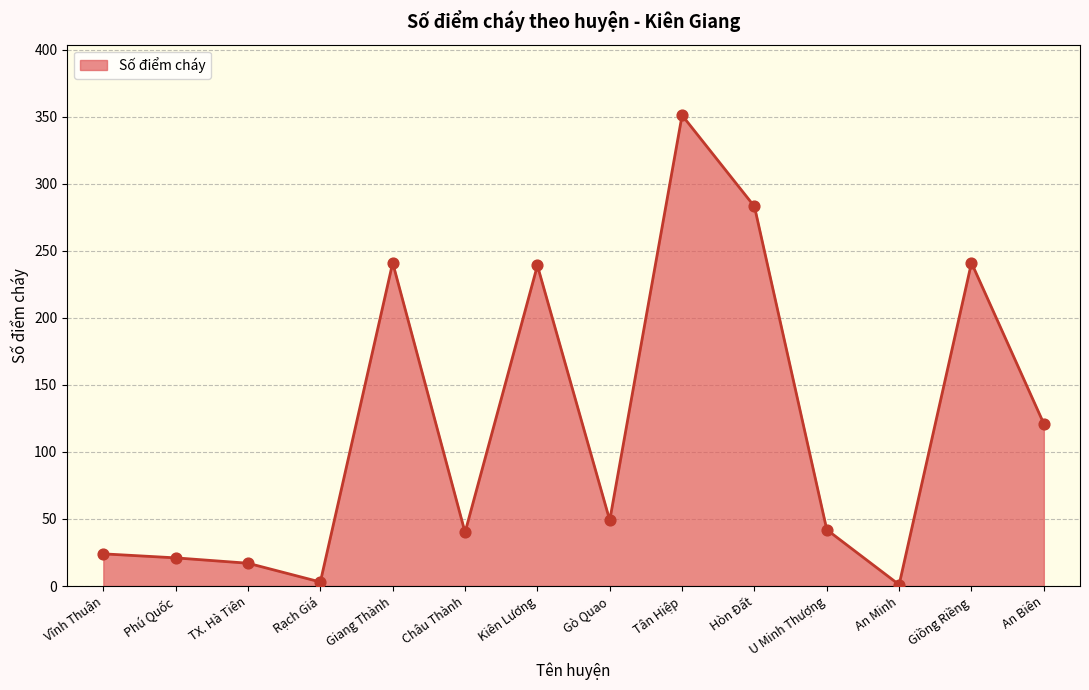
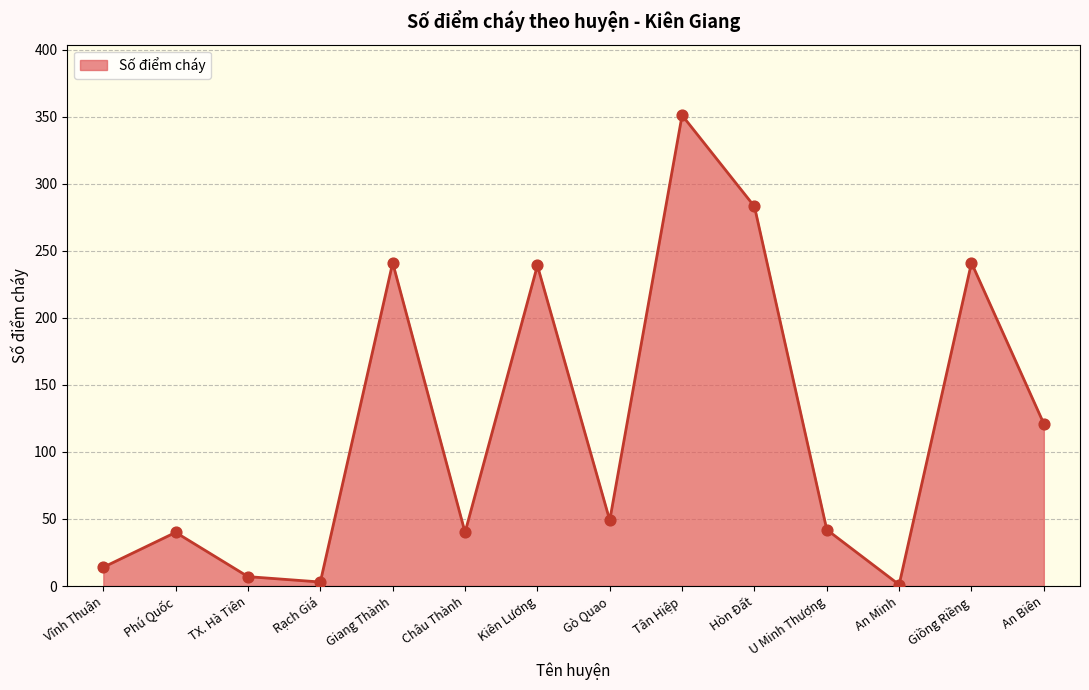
Vĩnh Thuận: 24 -> 14
Phú Quốc: 21 -> 40
TX. Hà Tiên: 17 -> 7
